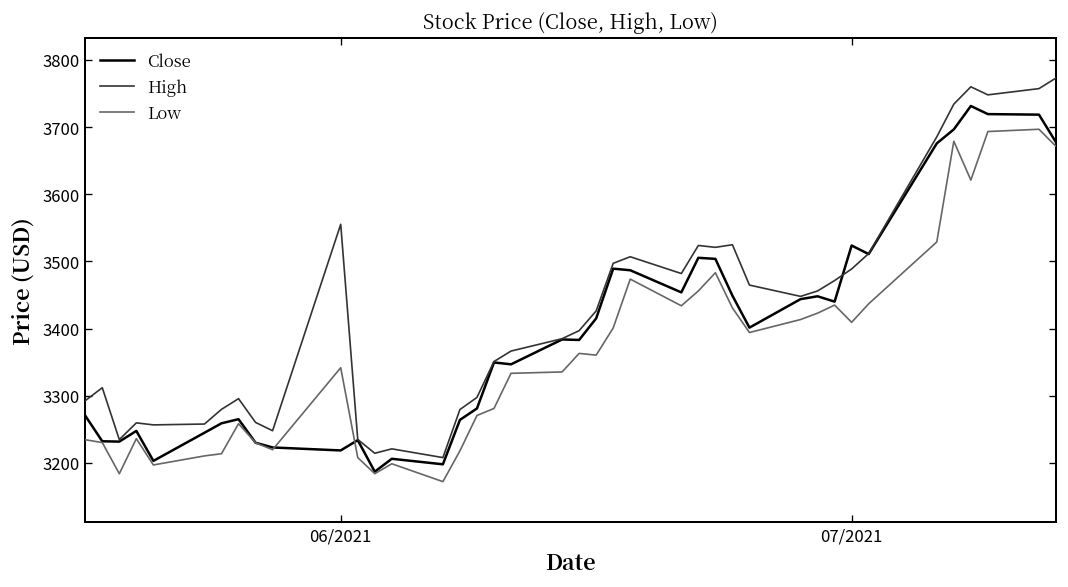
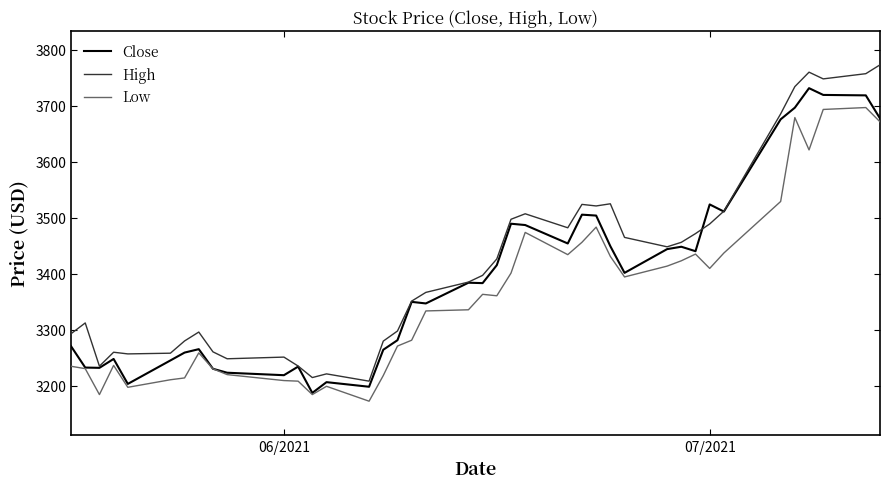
High, 06/2021: 3560 -> 3250
Low, 06/2021: 3340 -> 3210
